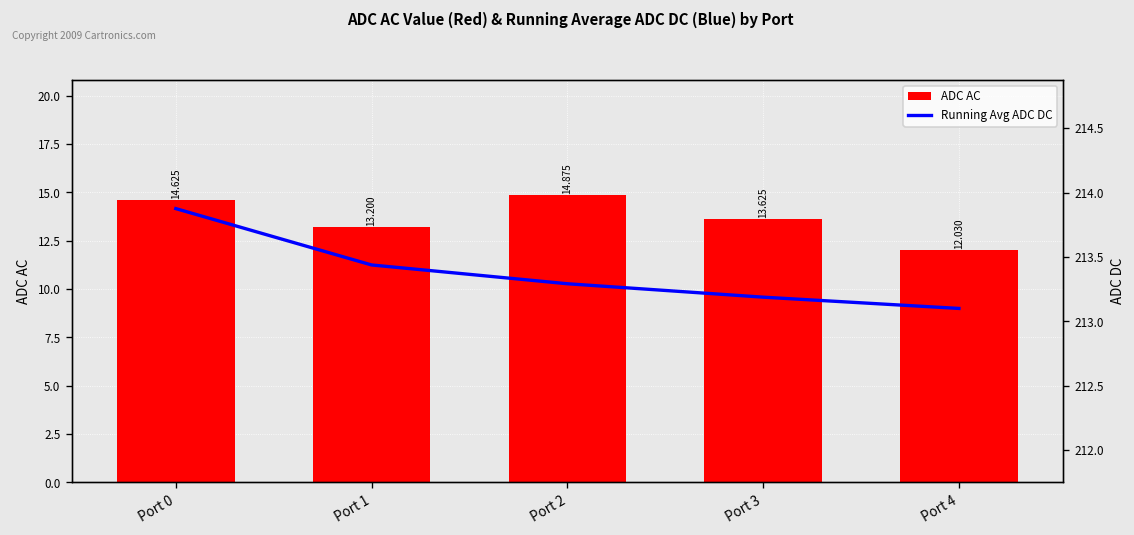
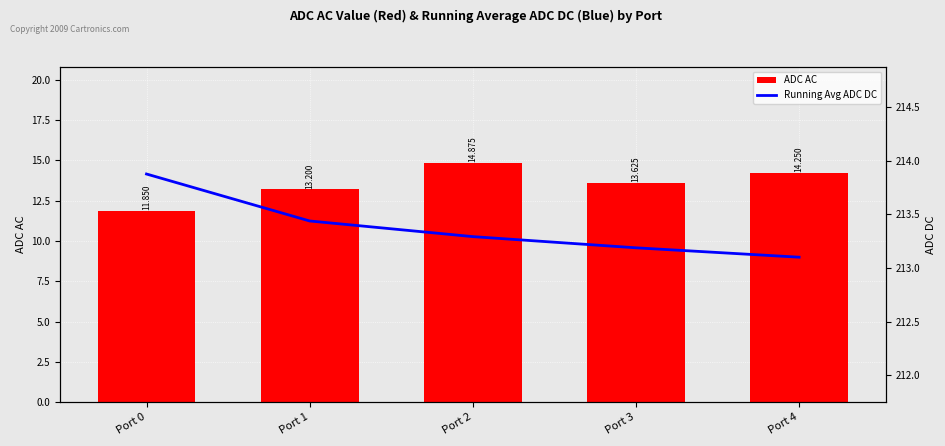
ADC AC, Port 0: 14.625 -> 11.850
ADC AC, Port 4: 12.030 -> 14.250
